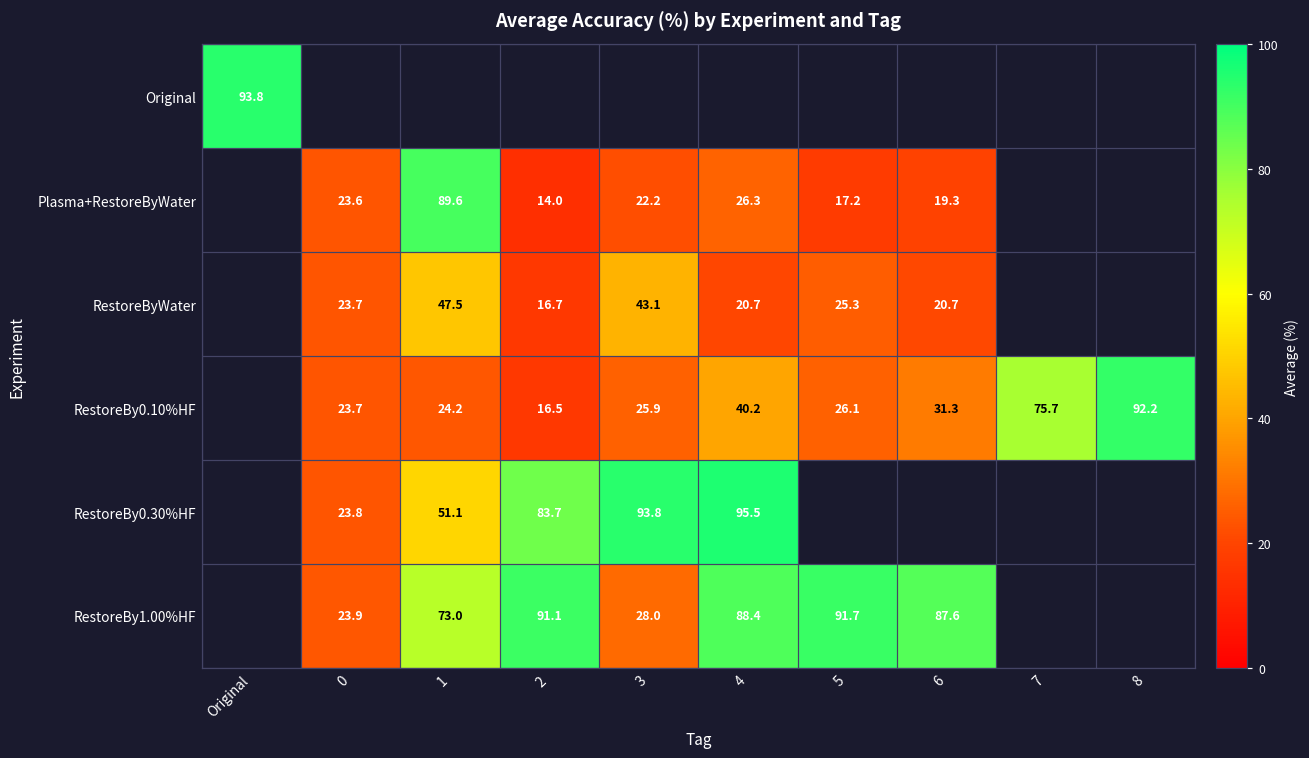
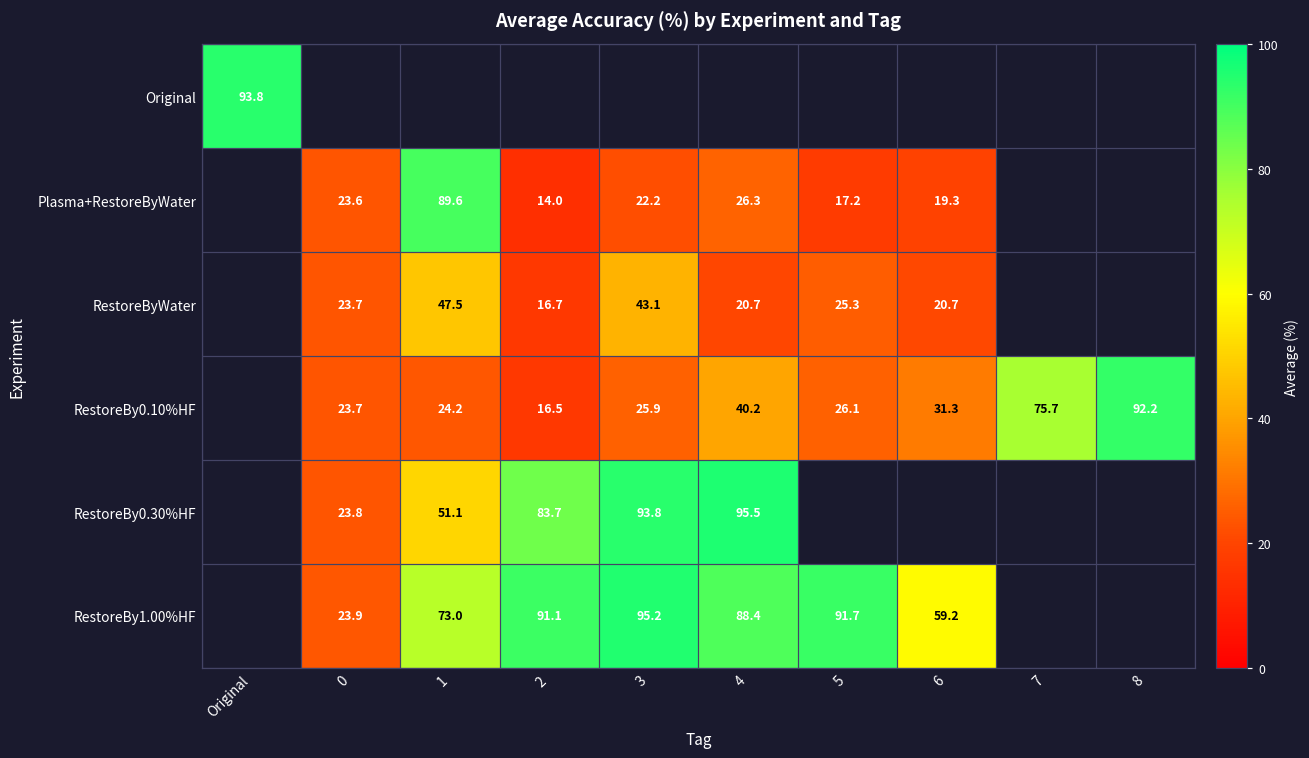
RestoreBy1.00%HF, 3: 28.0 -> 95.2
RestoreBy1.00%HF, 6: 87.6 -> 59.2
